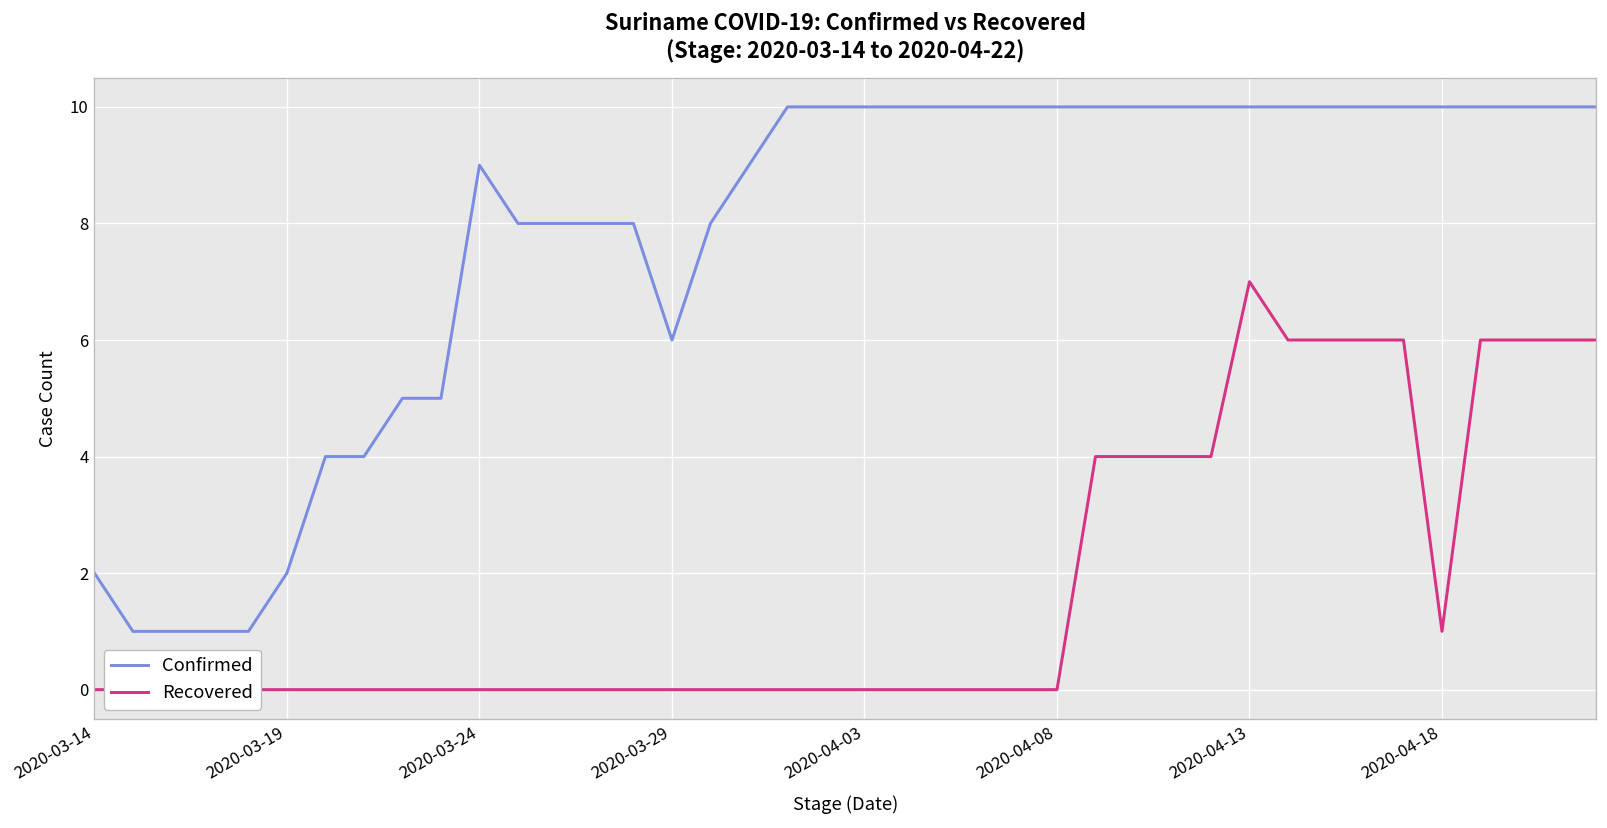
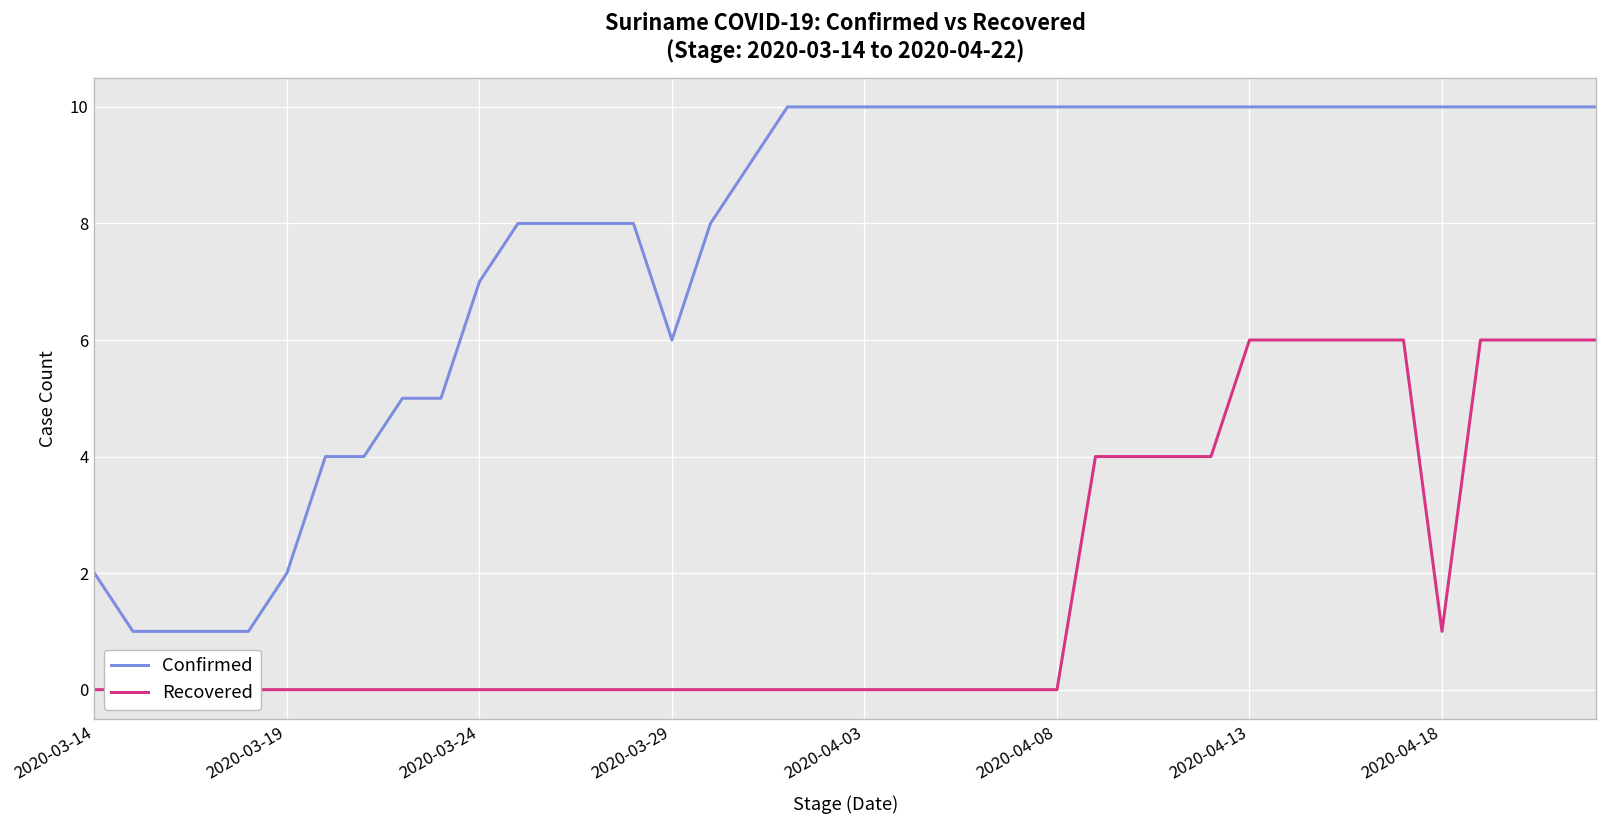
Confirmed, 2020-03-24: 9 -> 7
Recovered, 2020-04-13: 7 -> 6
